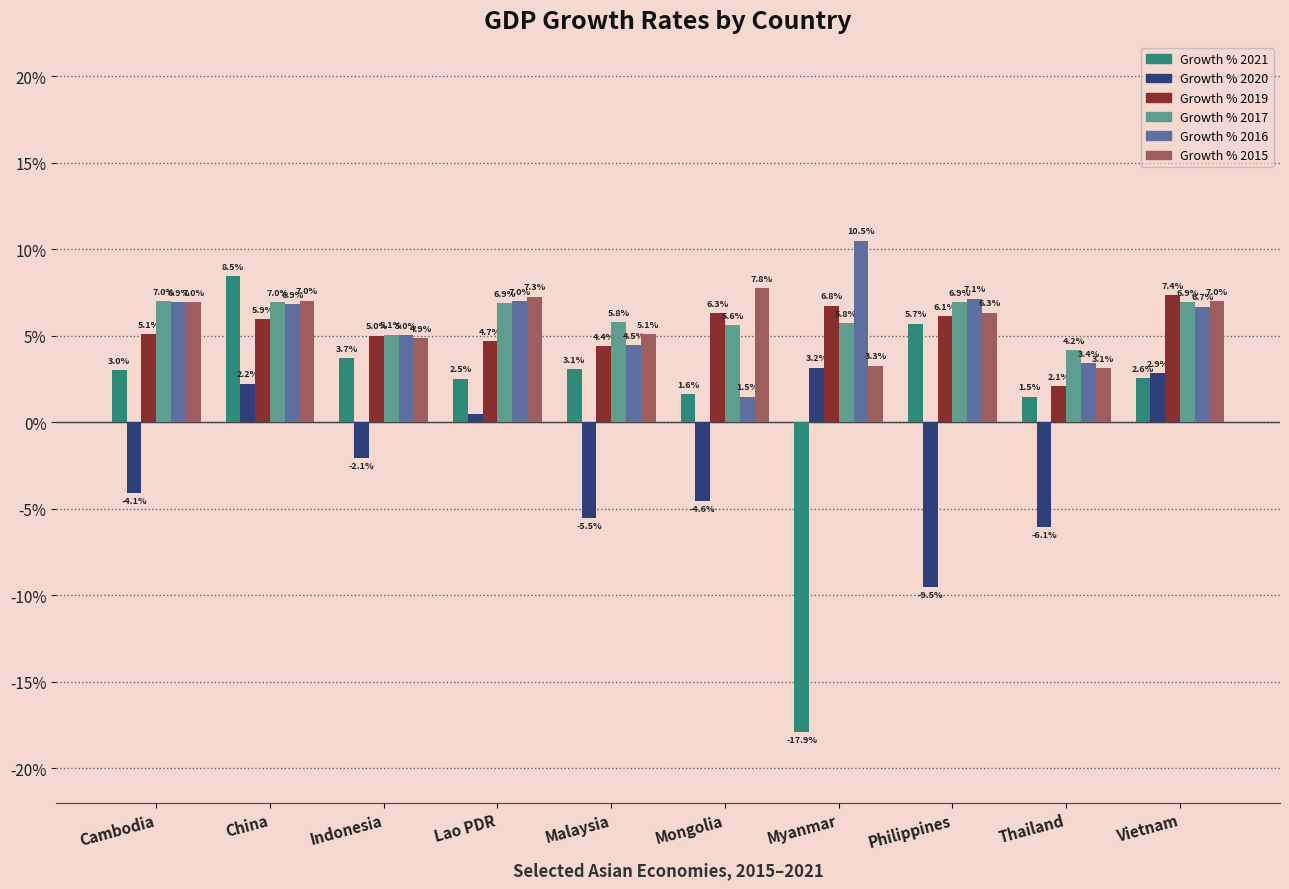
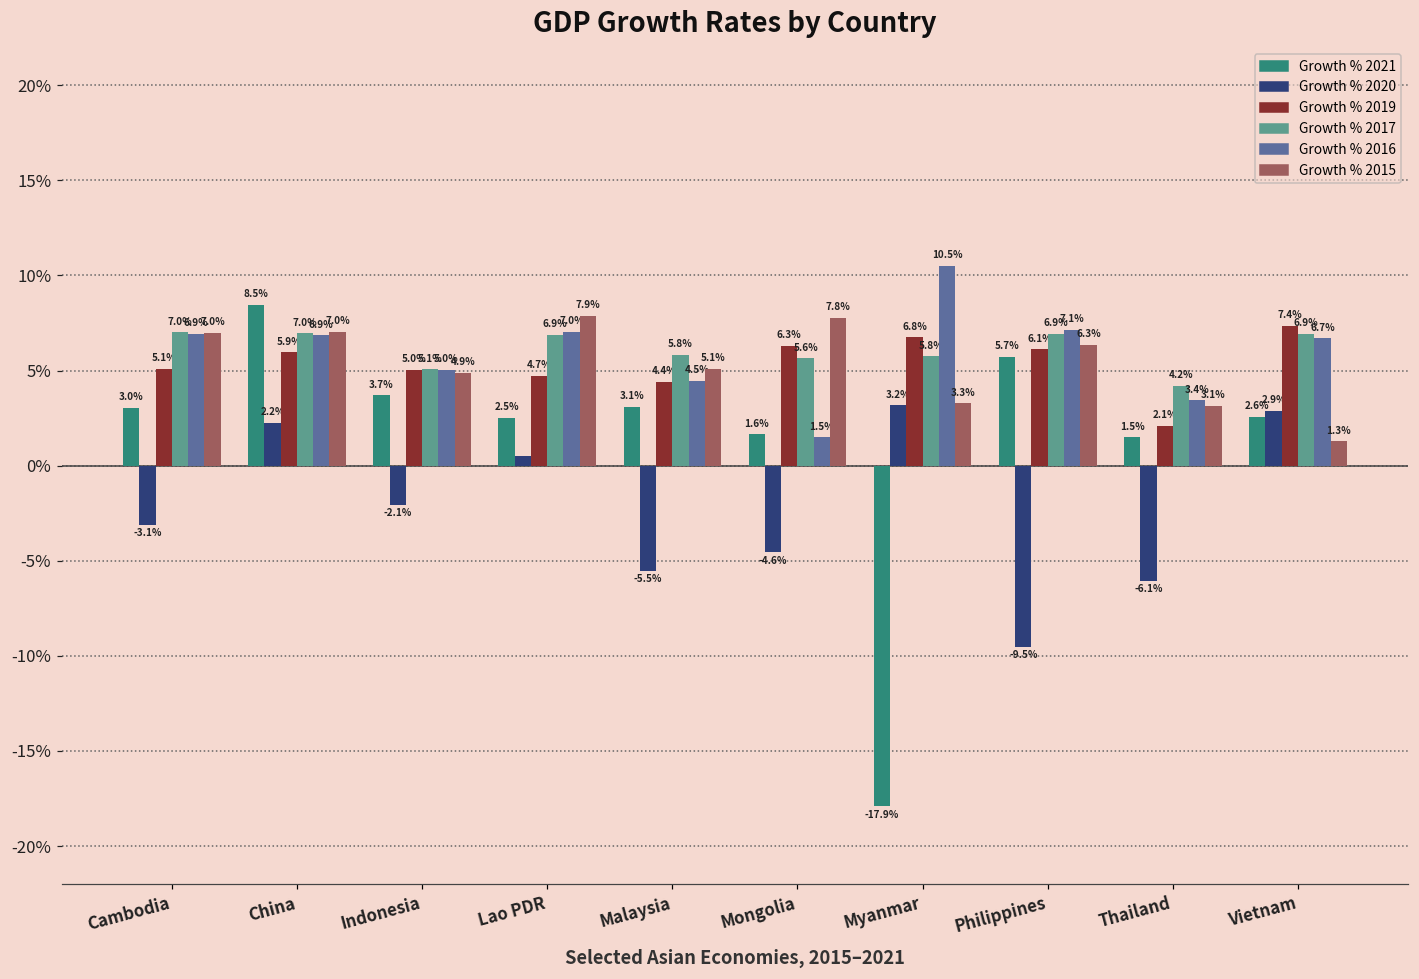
Growth % 2020, Cambodia: -4.1% -> -3.1%
Growth % 2015, Lao PDR: 7.3% -> 7.9%
Growth % 2015, Vietnam: 7.0% -> 1.3%
